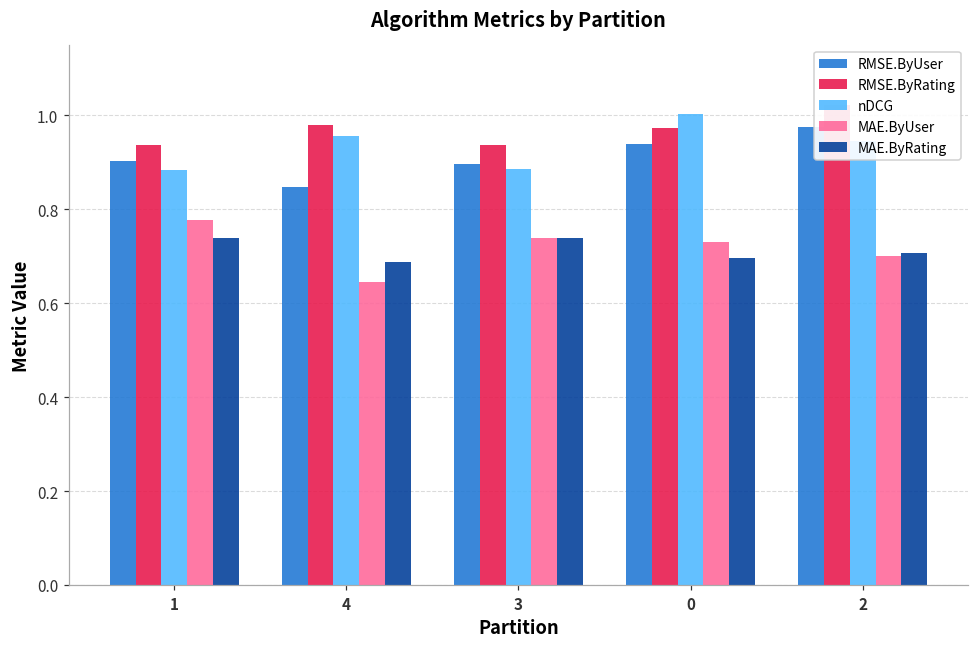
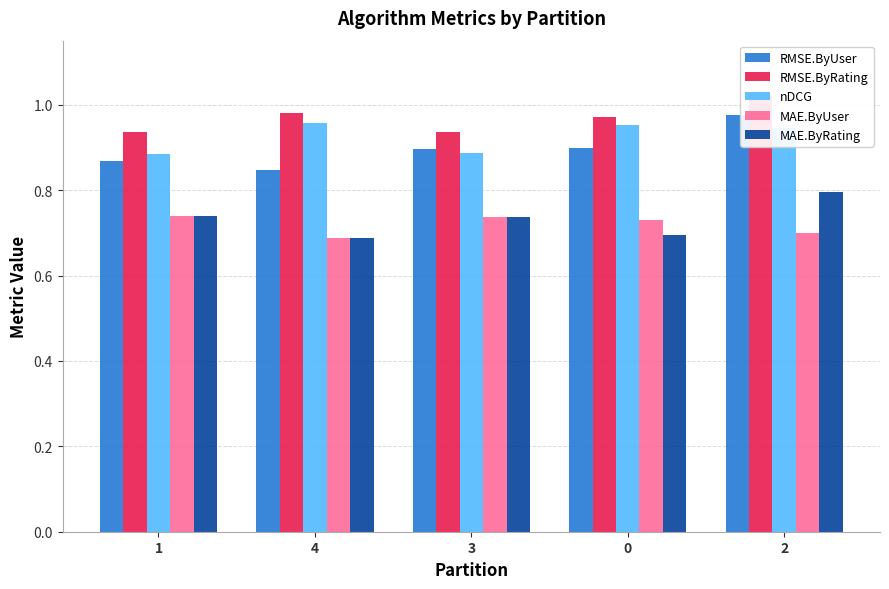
RMSE.ByUser, 1: 0.90 -> 0.87
MAE.ByUser, 1: 0.78 -> 0.74
MAE.ByUser, 4: 0.65 -> 0.69
RMSE.ByUser, 0: 0.94 -> 0.90
nDCG, 0: 1.00 -> 0.95
MAE.ByRating, 2: 0.71 -> 0.79
